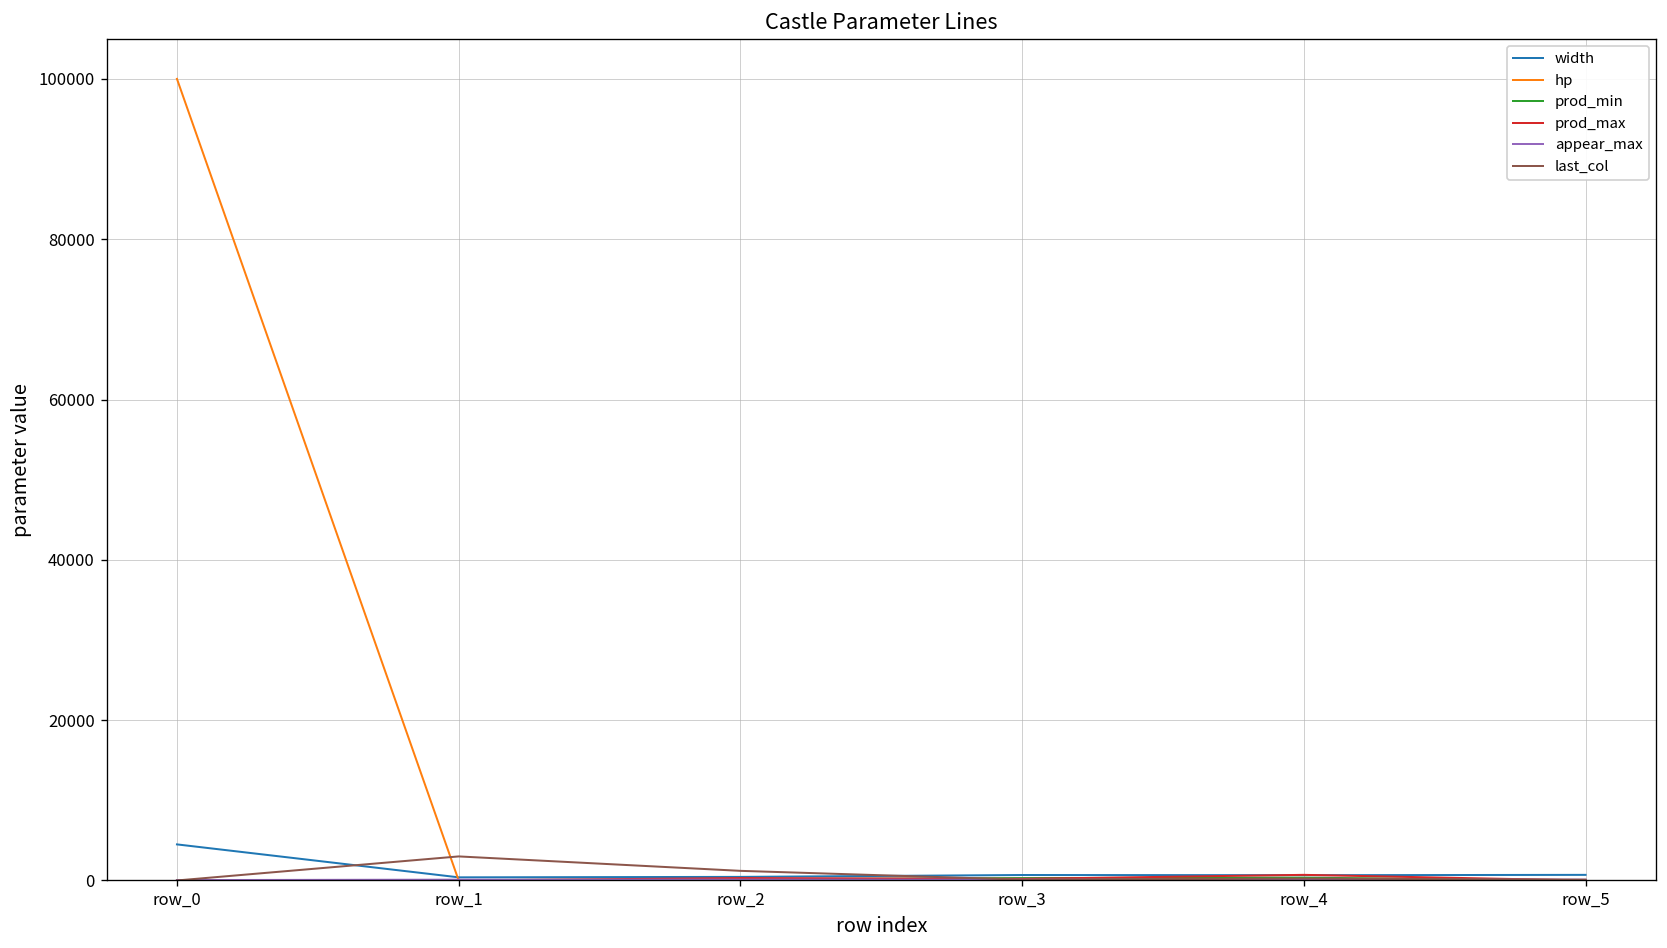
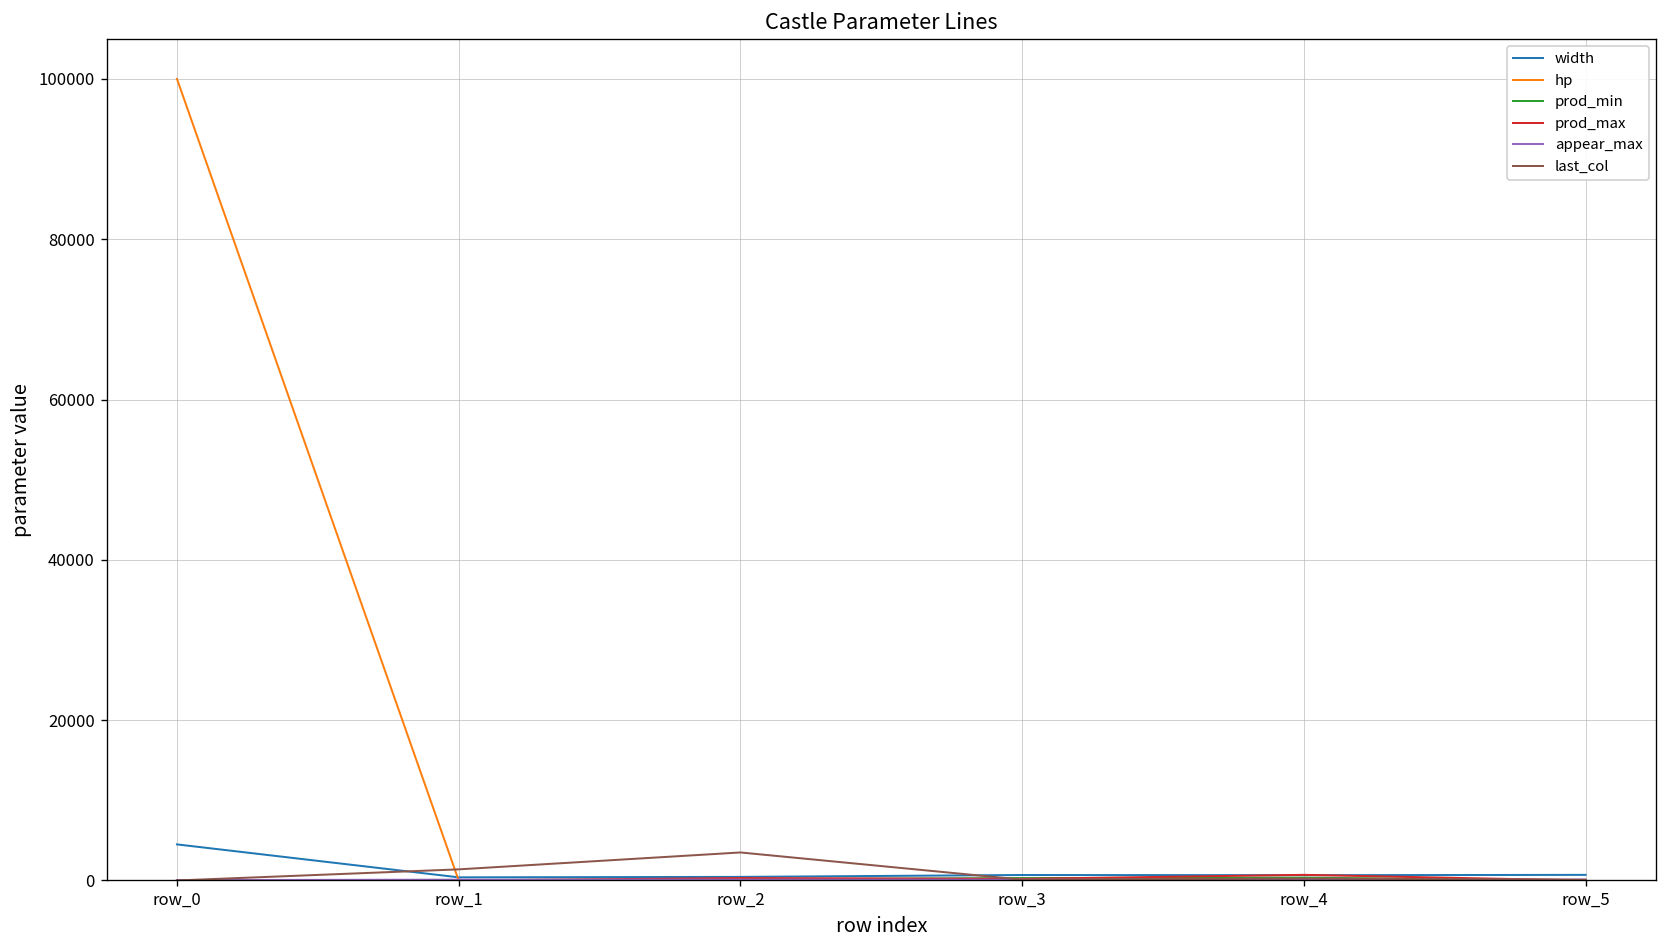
last_col, row_1: 3000 -> 1000
last_col, row_2: 1000 -> 3000
